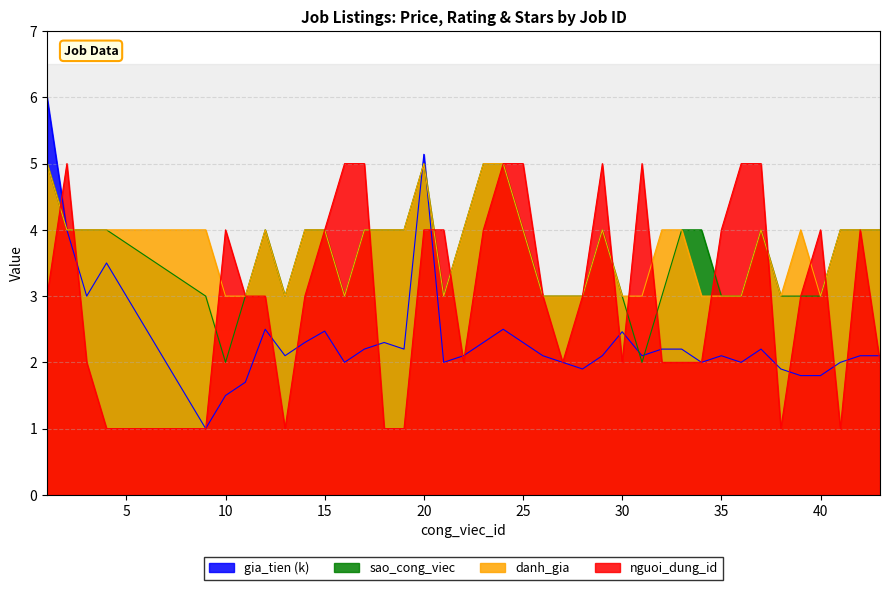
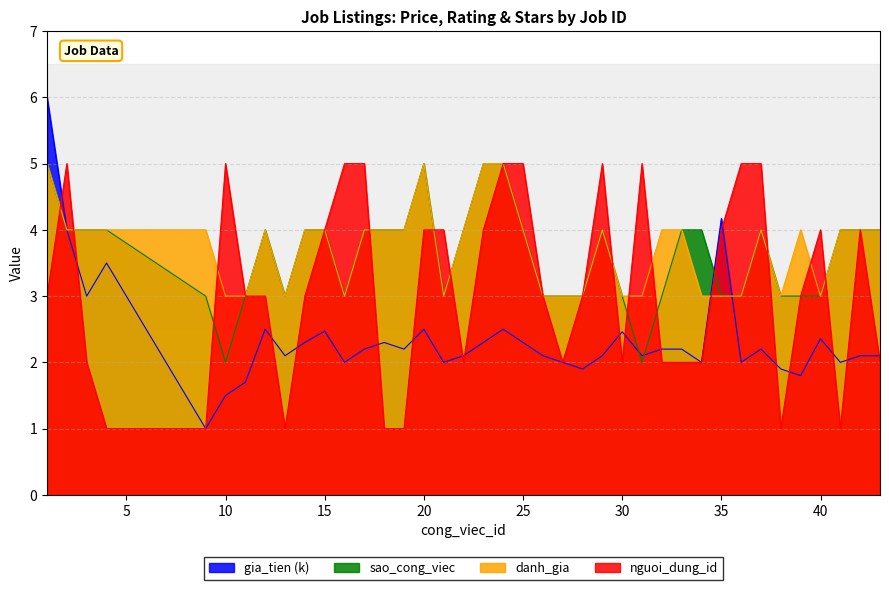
nguoi_dung_id, 10: 4 -> 5
gia_tien (k), 20: 5.1 -> 2.5
gia_tien (k), 35: 2.1 -> 4.2
gia_tien (k), 40: 1.8 -> 2.4
